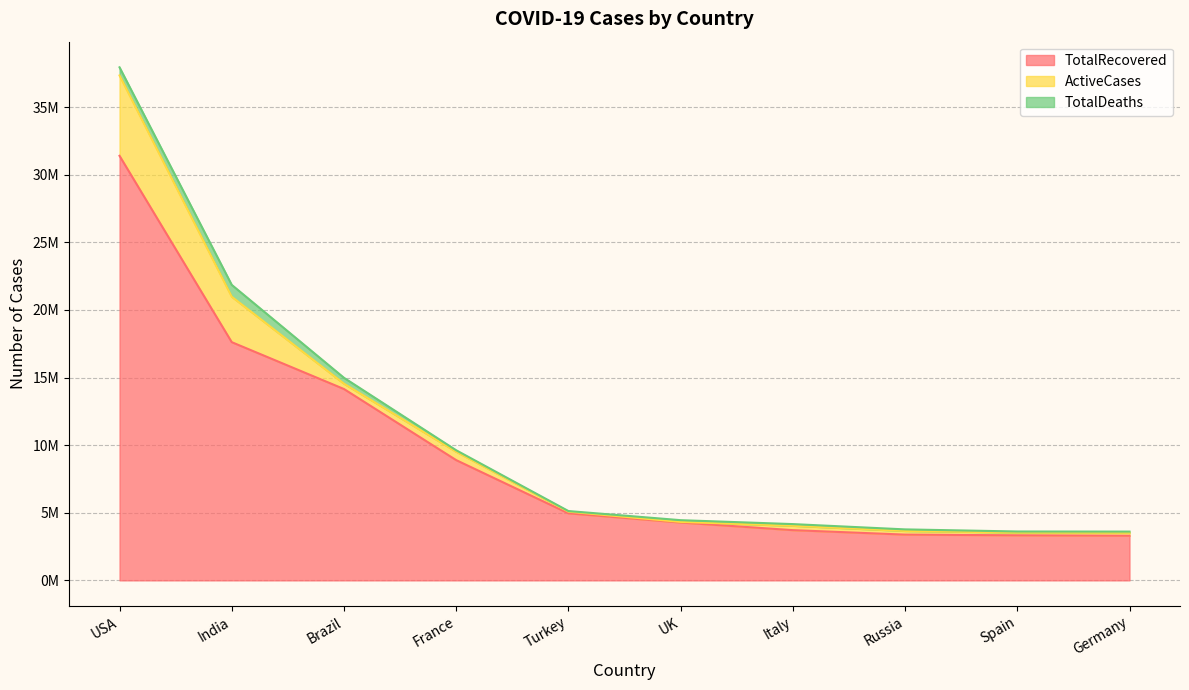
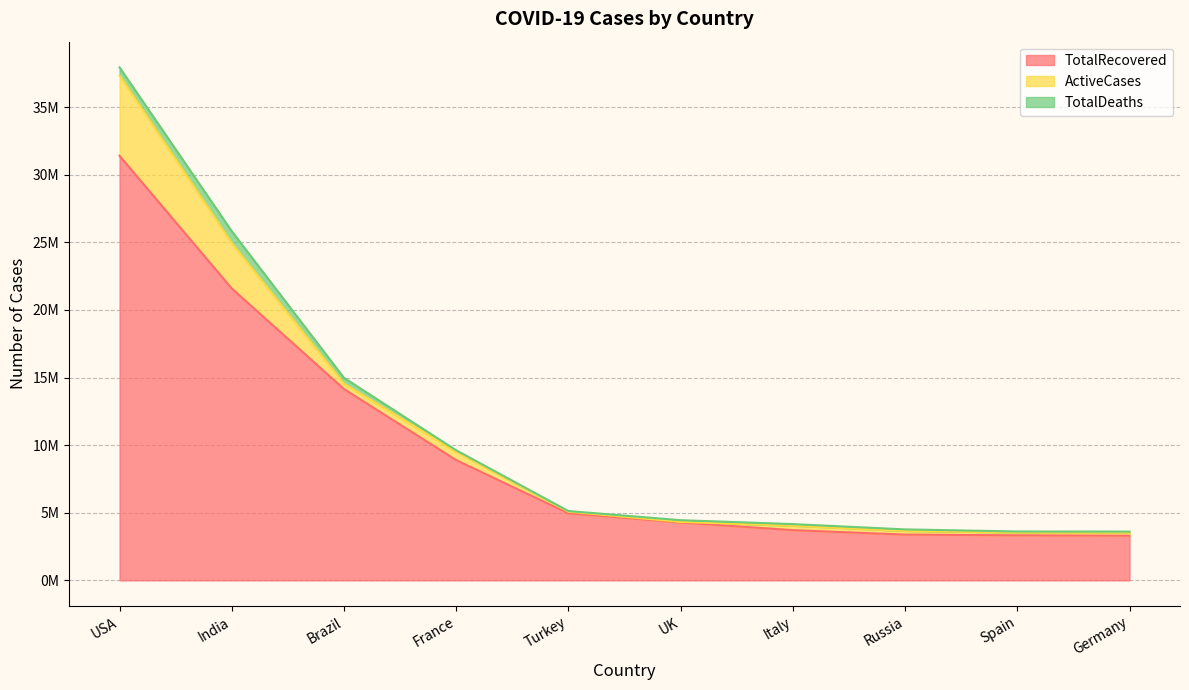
TotalRecovered, India: 17600000 -> 21600000
